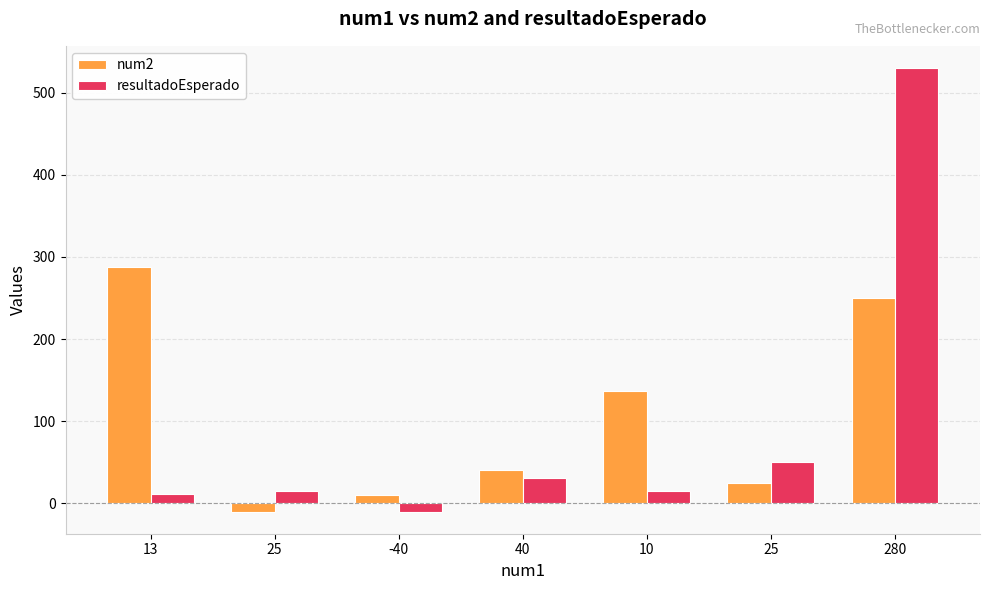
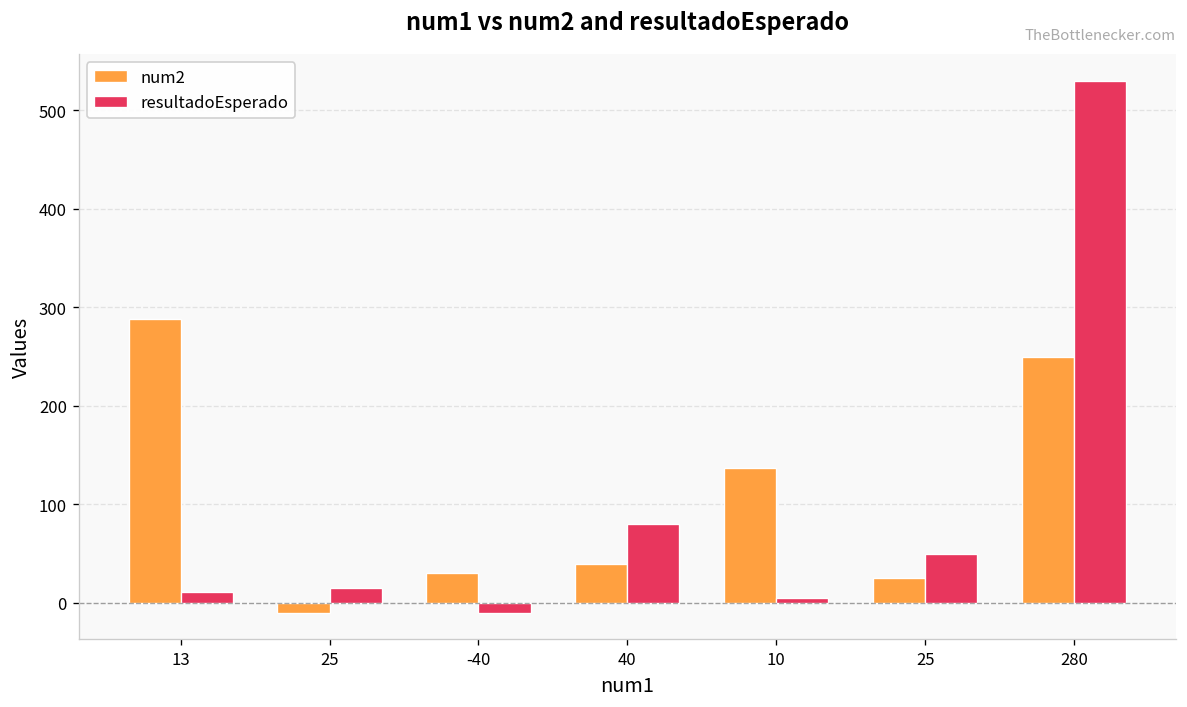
num2, -40: 10 -> 30
resultadoEsperado, 40: 30 -> 80
resultadoEsperado, 10: 20 -> 10
